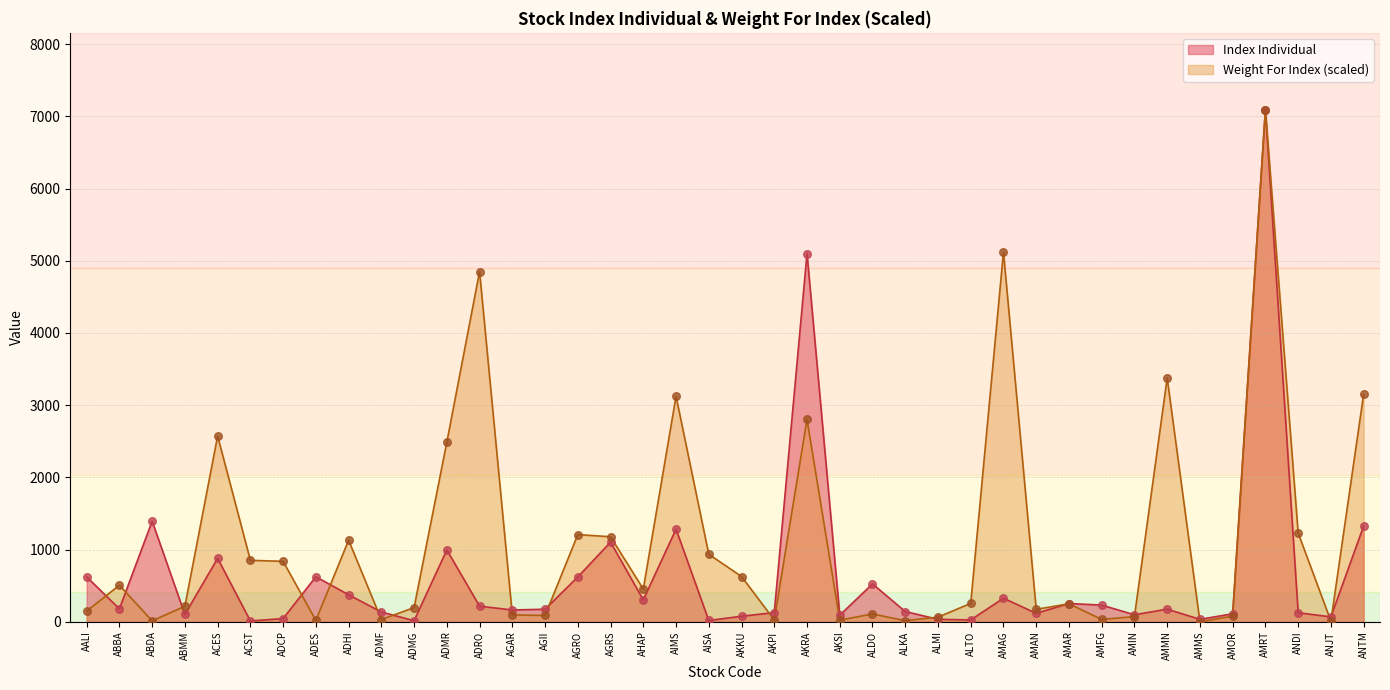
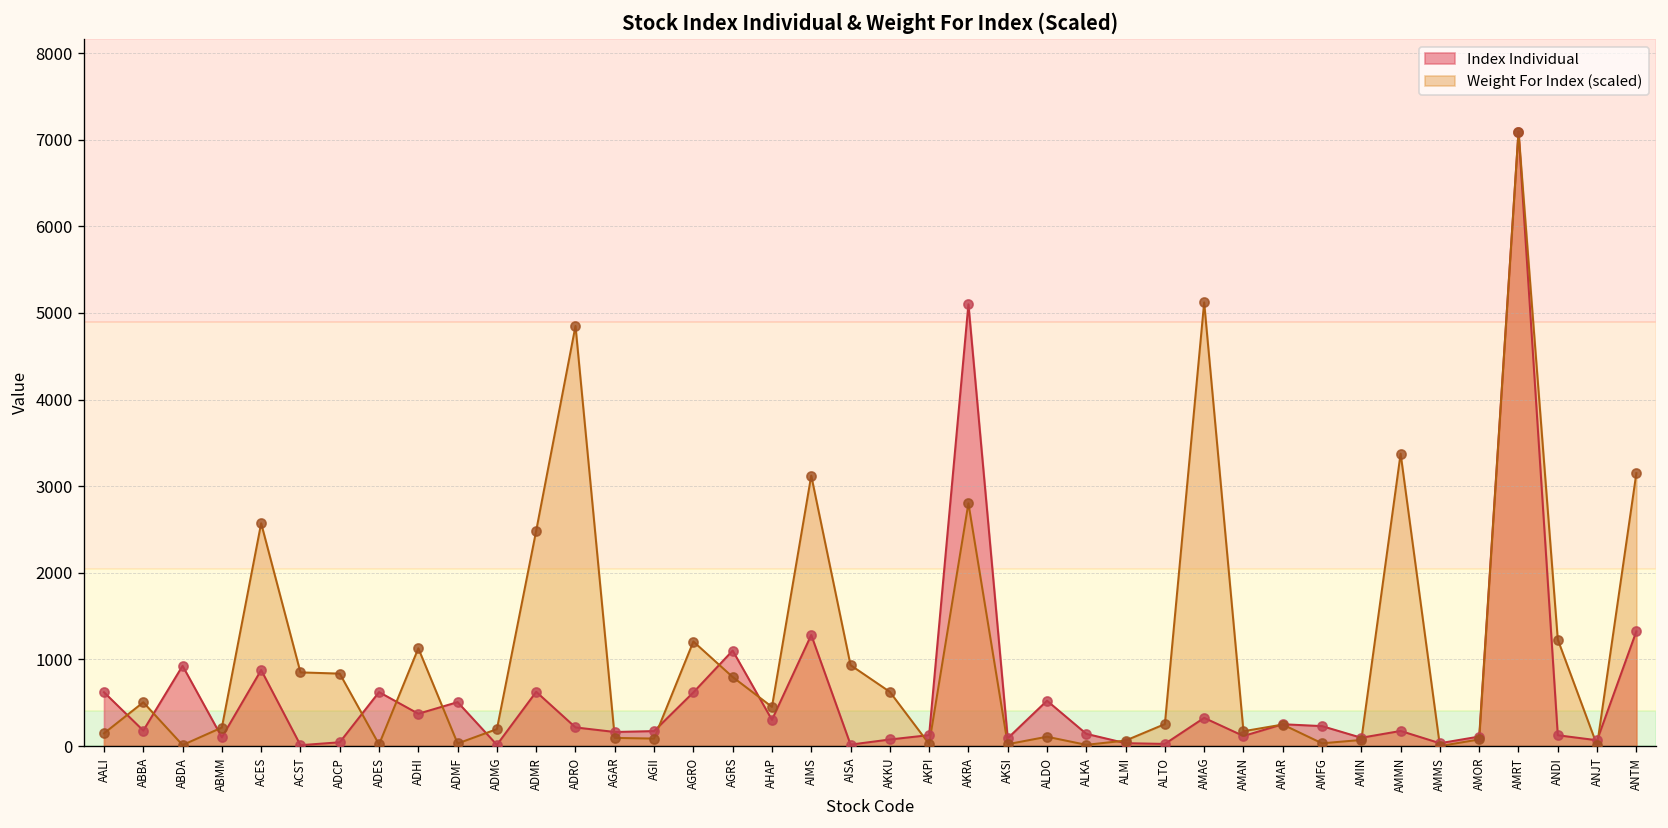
Index Individual, ABDA: 1400 -> 900
Index Individual, ADMF: 100 -> 500
Index Individual, ADMR: 1000 -> 600
Weight For Index (scaled), AGRS: 1200 -> 800
